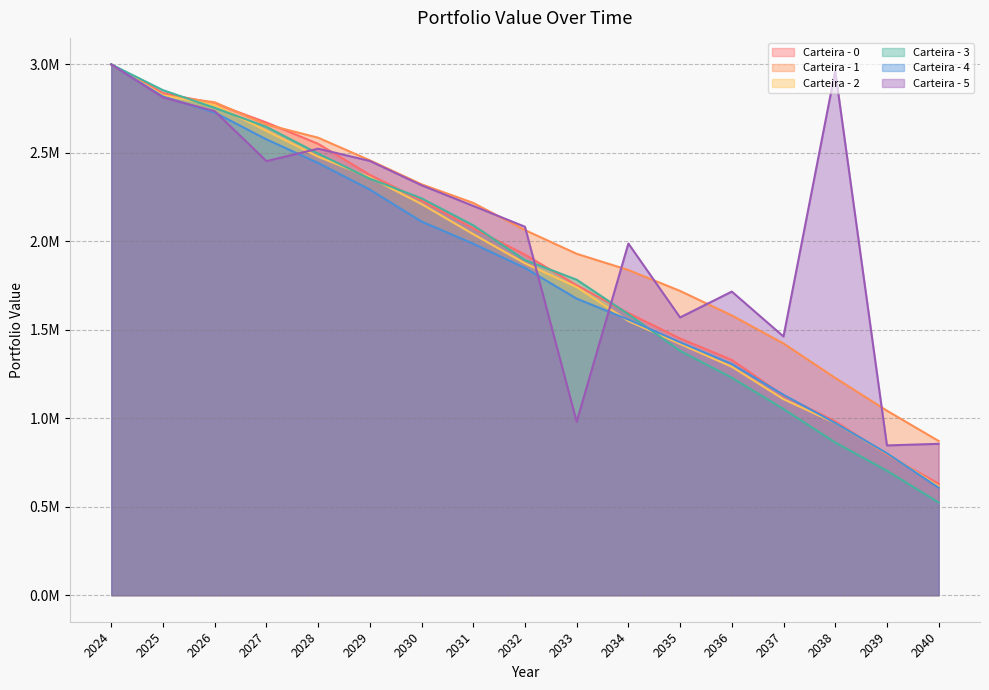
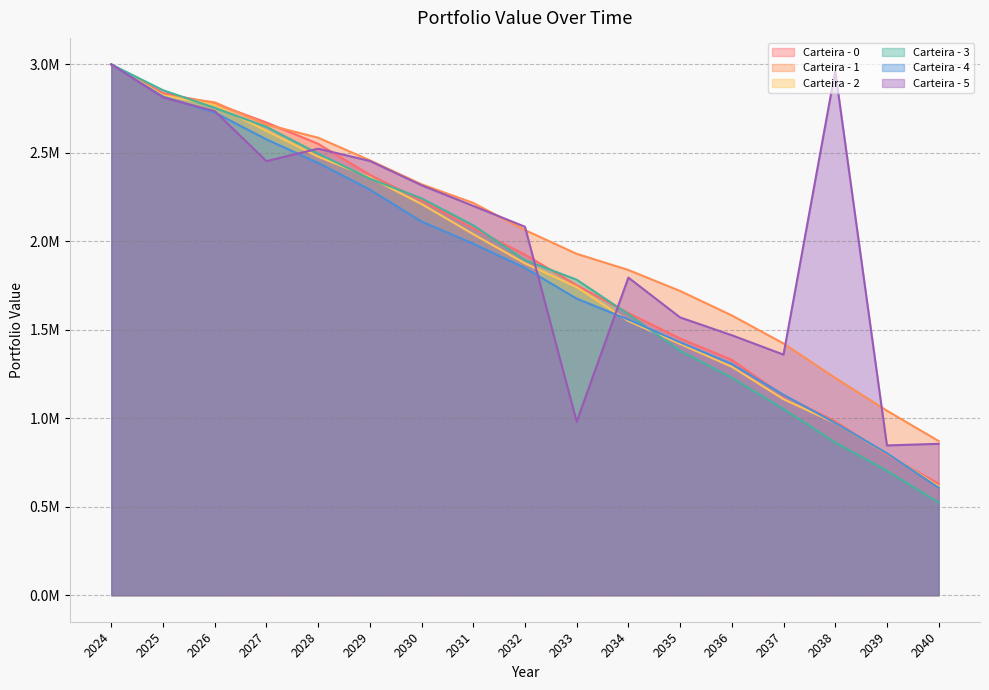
Carteira - 5, 2034: 1990000 -> 1800000
Carteira - 5, 2036: 1720000 -> 1470000
Carteira - 5, 2037: 1460000 -> 1360000
